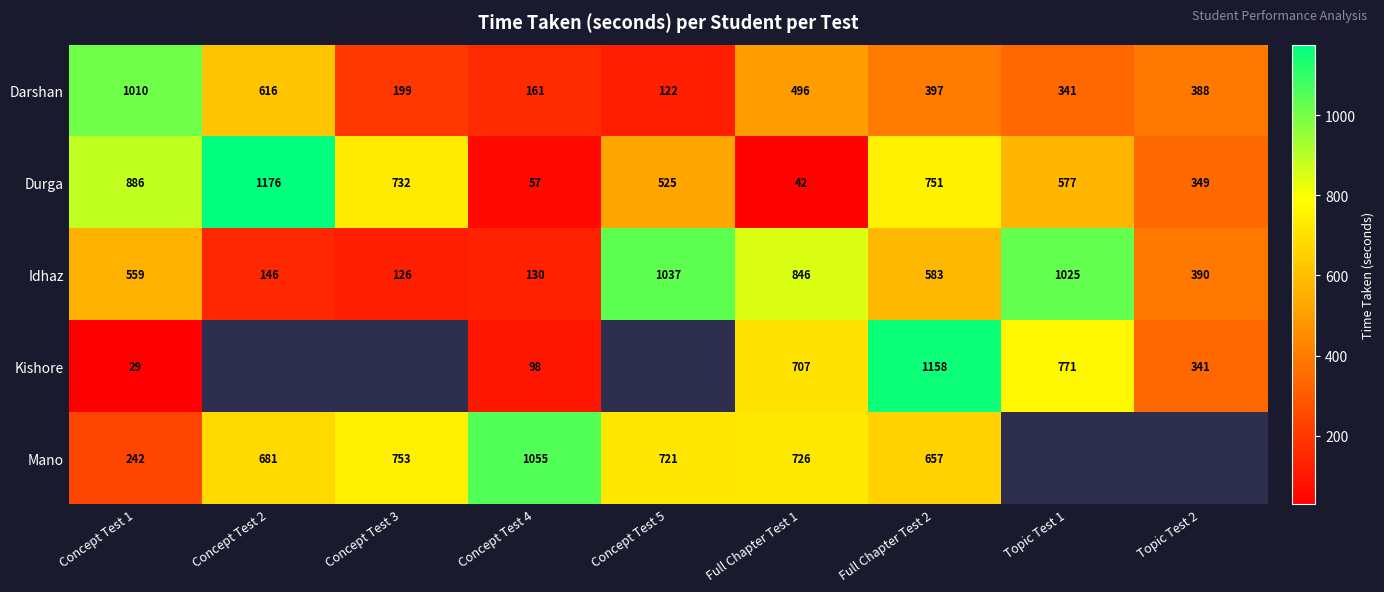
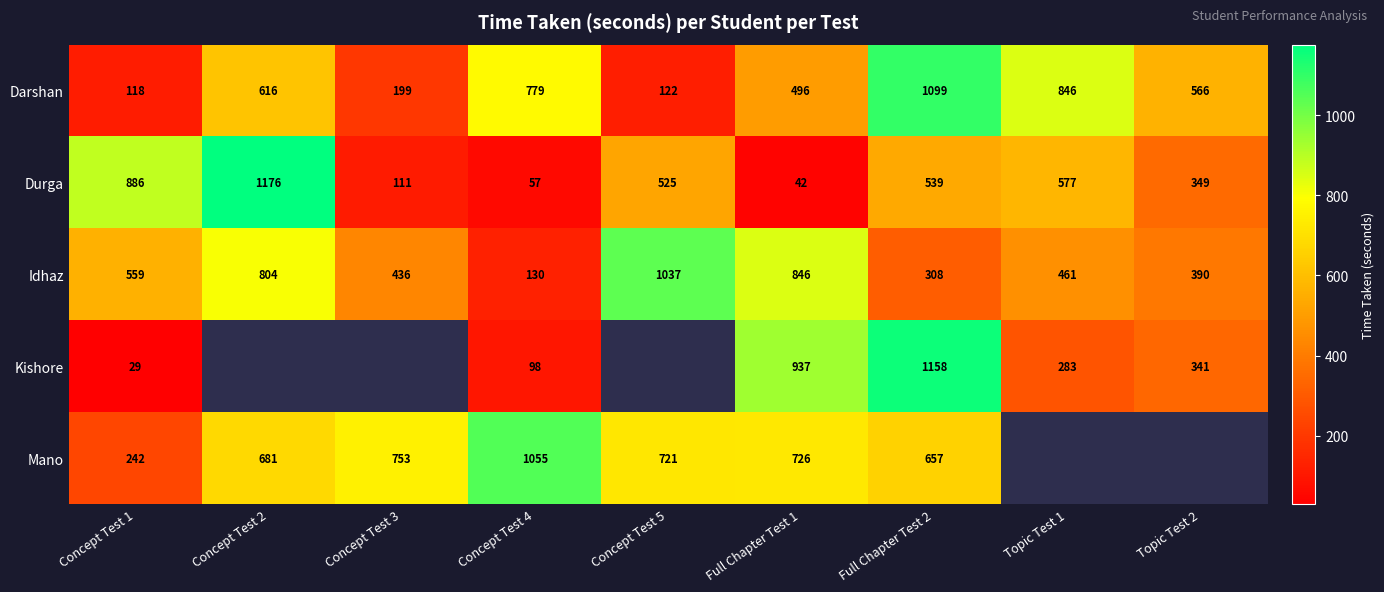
Darshan, Concept Test 1: 1010 -> 118
Darshan, Concept Test 4: 161 -> 779
Darshan, Full Chapter Test 2: 397 -> 1099
Darshan, Topic Test 1: 341 -> 846
Darshan, Topic Test 2: 388 -> 566
Durga, Concept Test 3: 732 -> 111
Durga, Full Chapter Test 2: 751 -> 539
Idhaz, Concept Test 2: 146 -> 804
Idhaz, Concept Test 3: 126 -> 436
Idhaz, Full Chapter Test 2: 583 -> 308
Idhaz, Topic Test 1: 1025 -> 461
Kishore, Full Chapter Test 1: 707 -> 937
Kishore, Topic Test 1: 771 -> 283
